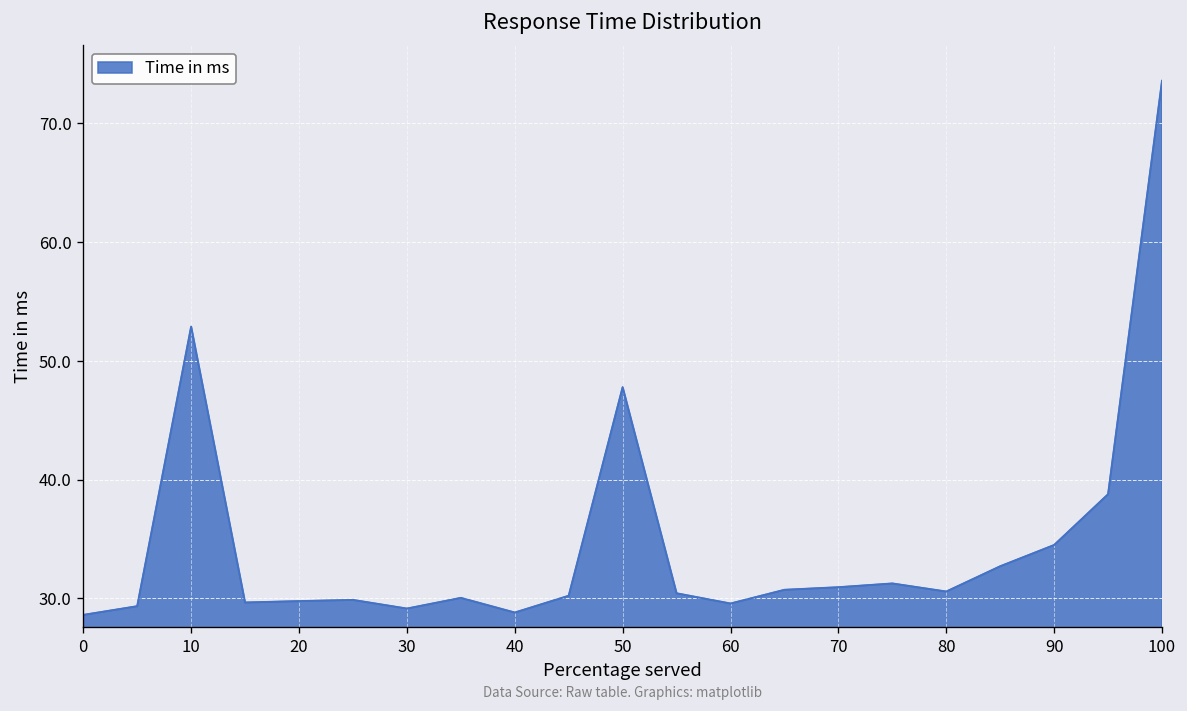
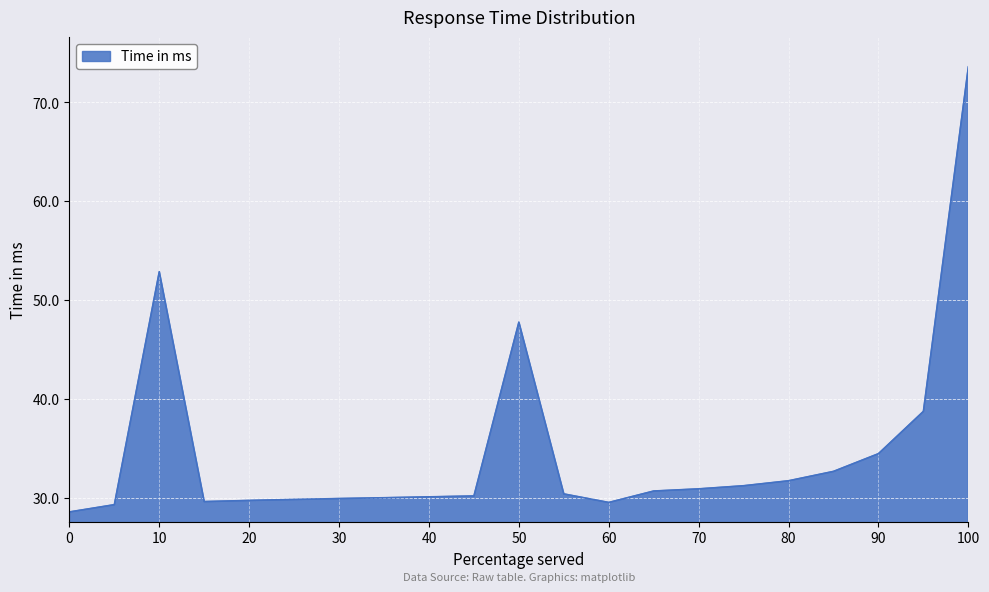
30: 29 -> 30
40: 29 -> 30
80: 31 -> 32
